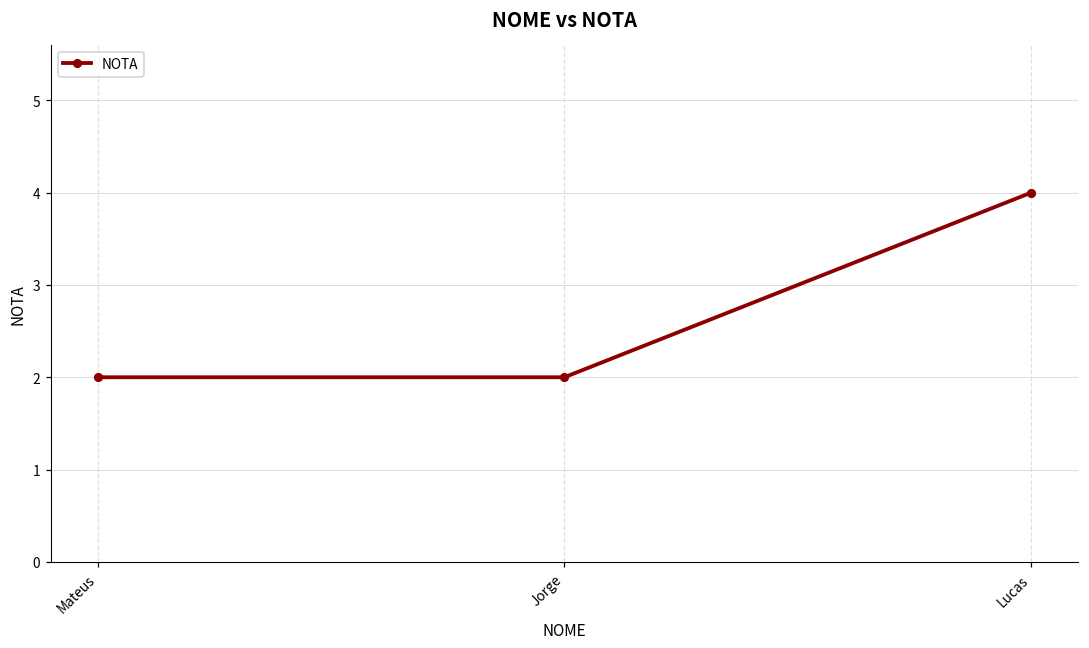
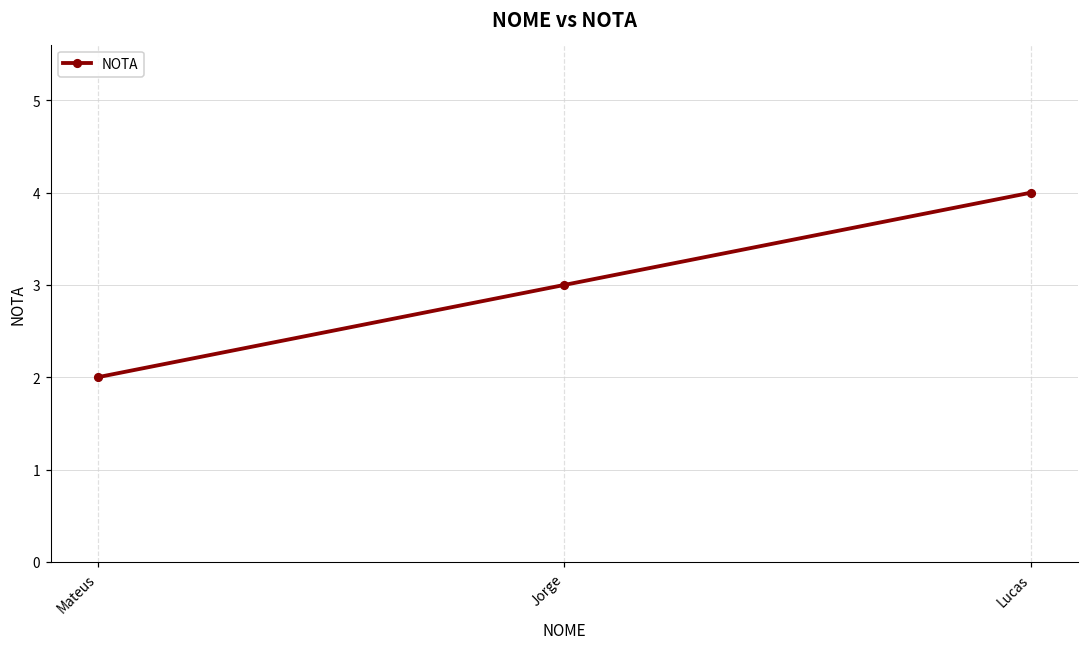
Jorge: 2 -> 3
